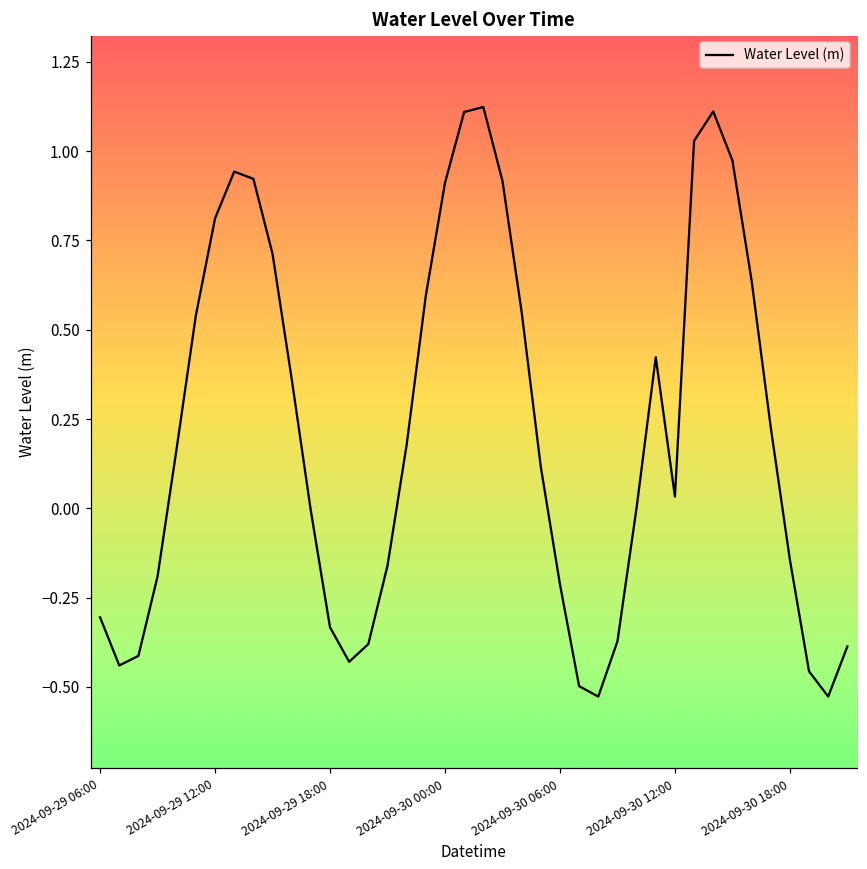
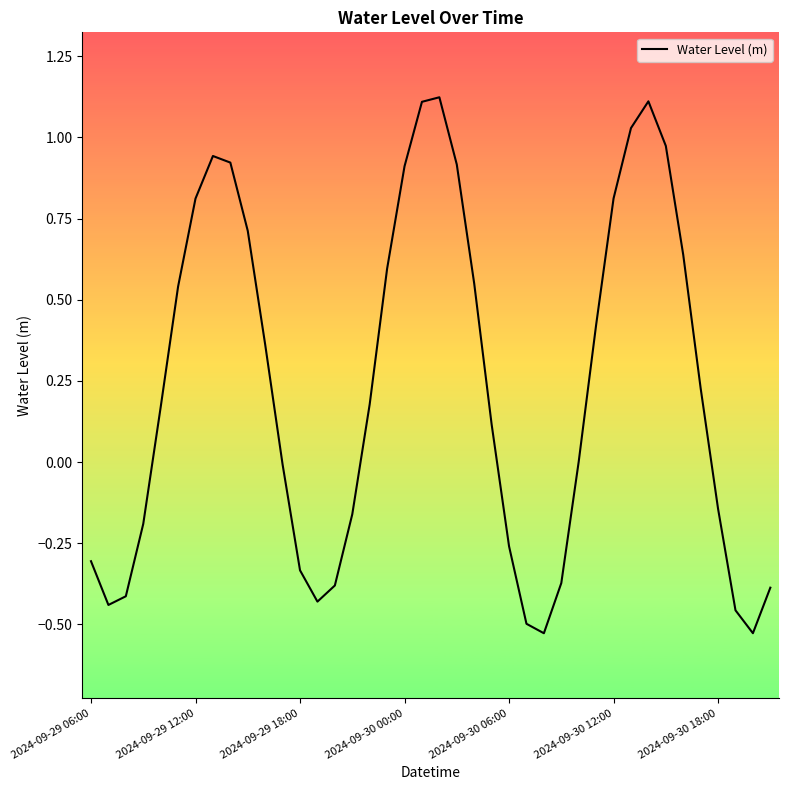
2024-09-30 06:00: -0.21 -> -0.26
2024-09-30 12:00: 0.03 -> 0.81
